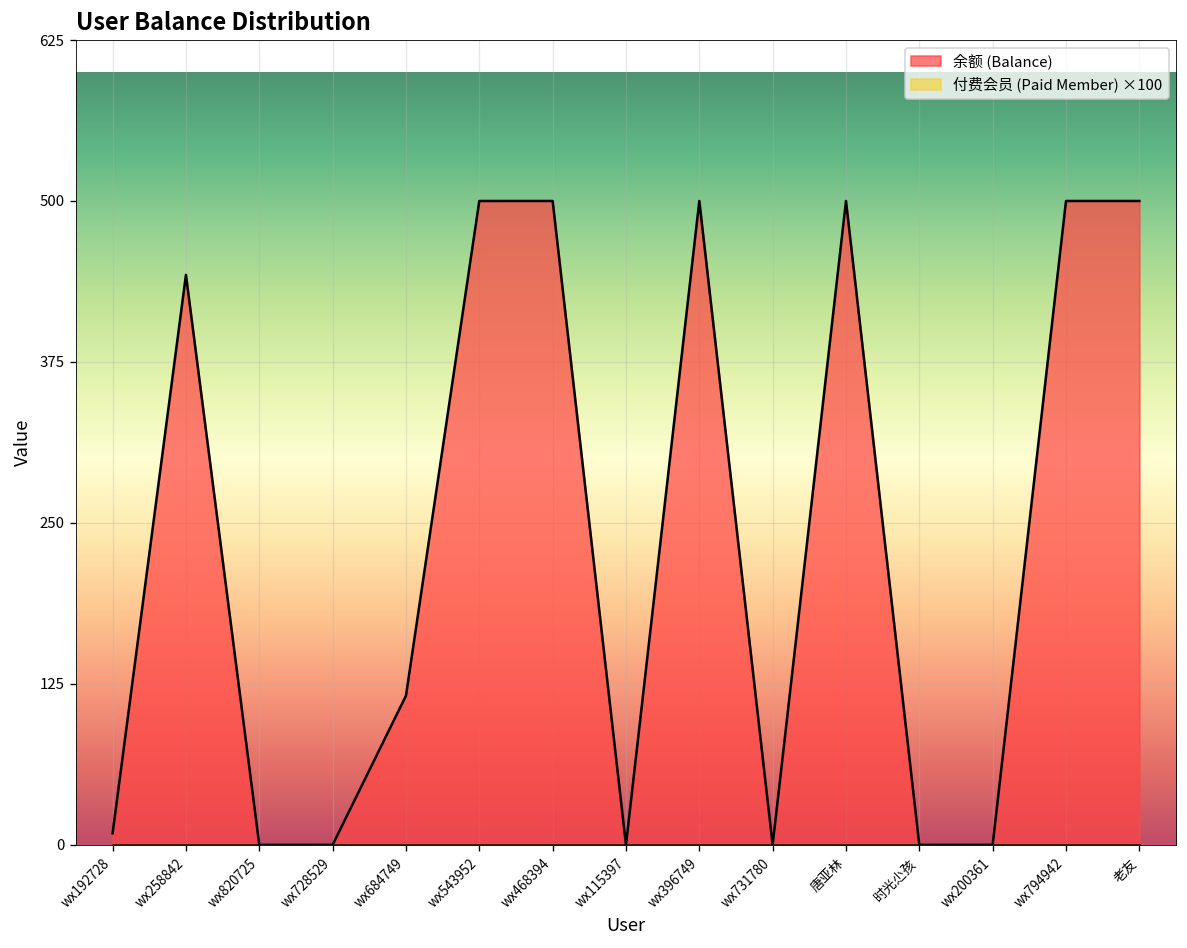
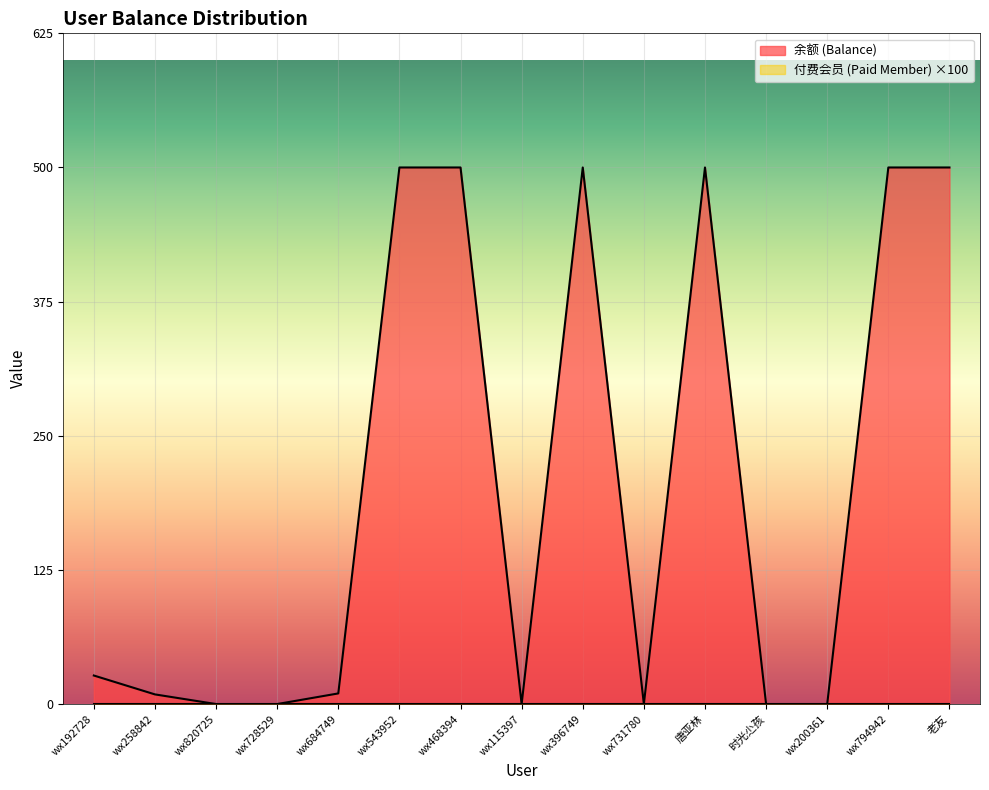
余额 (Balance), wx192728: 9 -> 27
余额 (Balance), wx258842: 443 -> 9
余额 (Balance), wx684749: 116 -> 10
